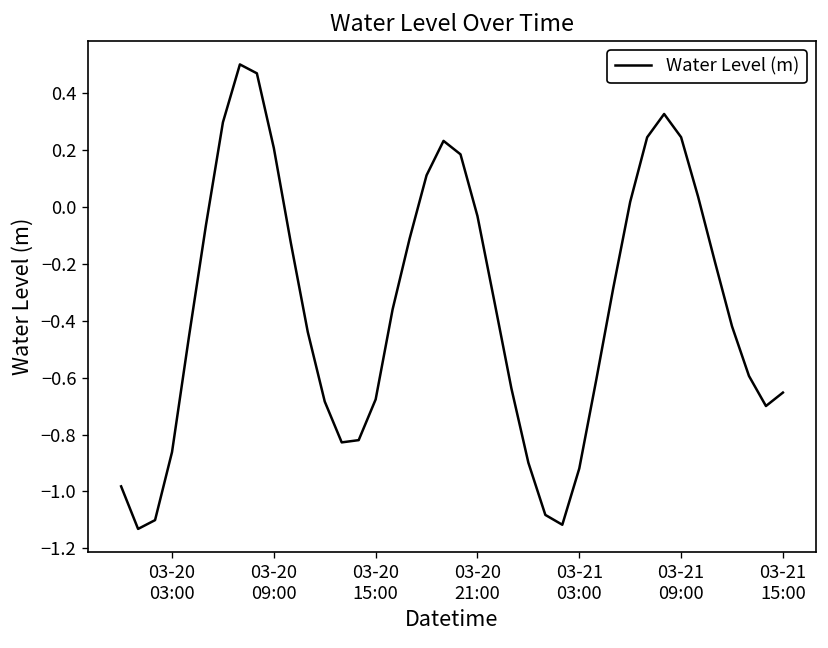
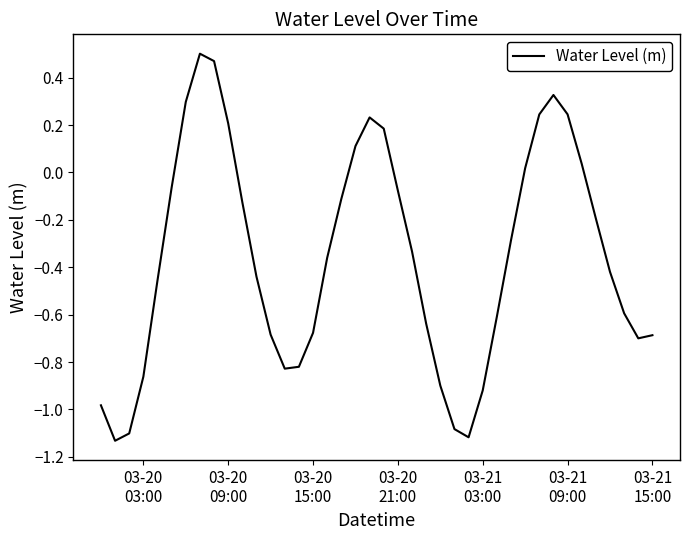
03-20 21:00: -0.03 -> -0.08
03-21 15:00: -0.65 -> -0.69
